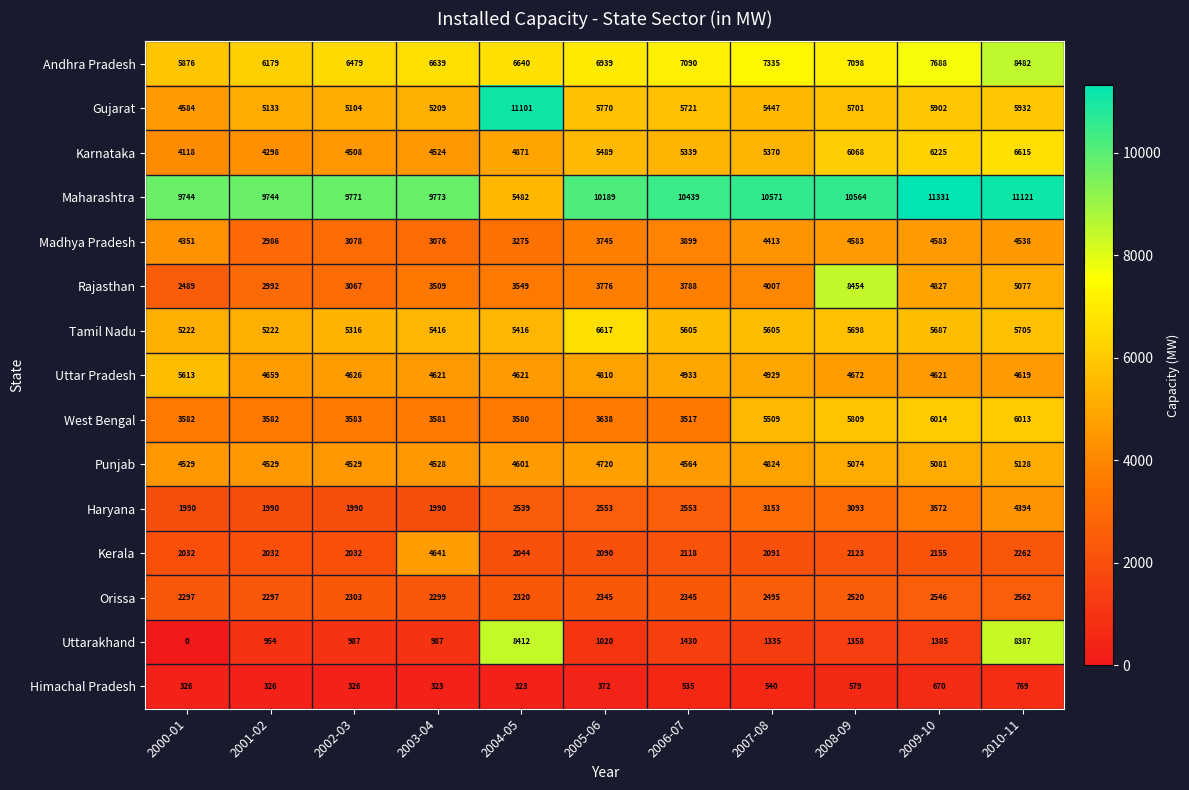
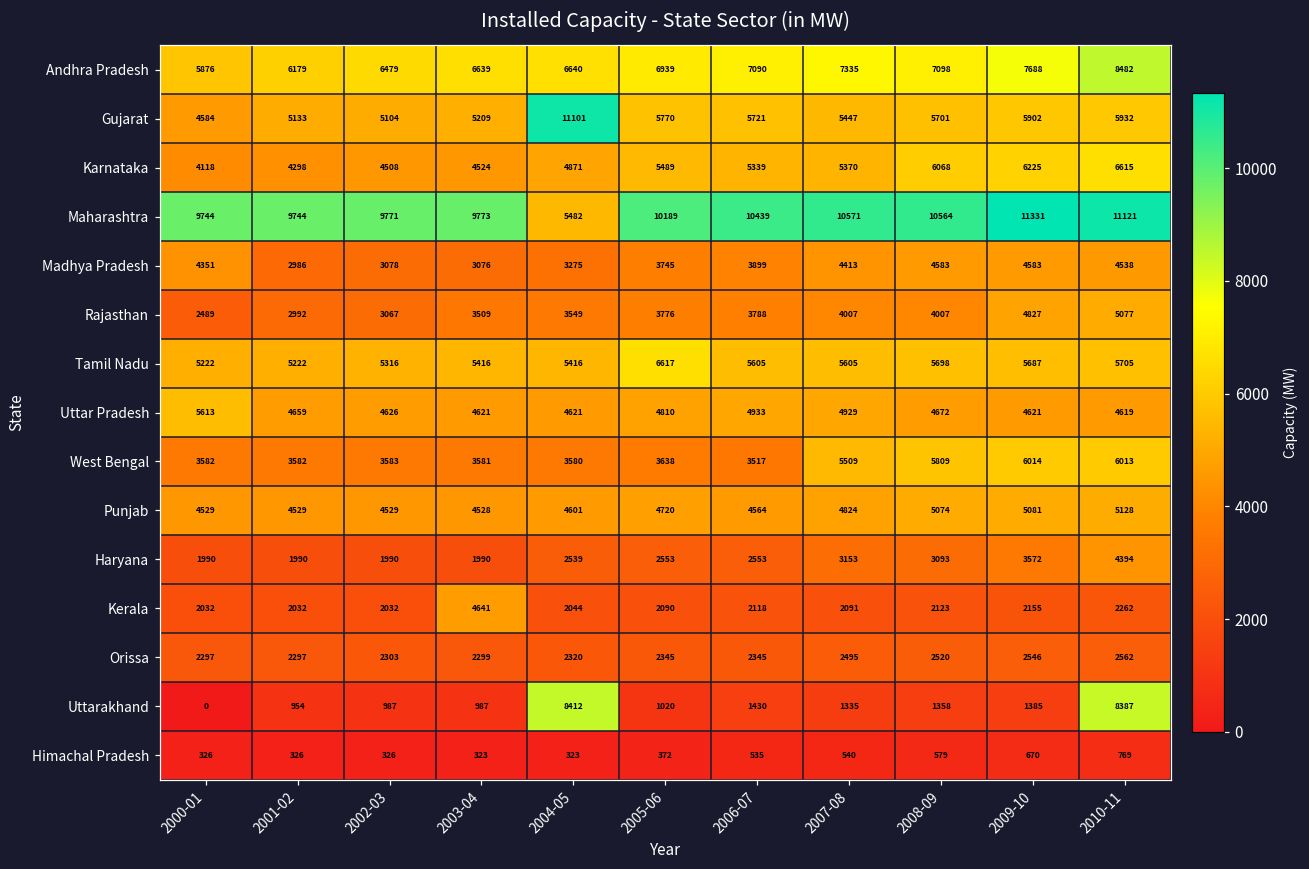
Rajasthan, 2008-09: 8454 -> 4007
